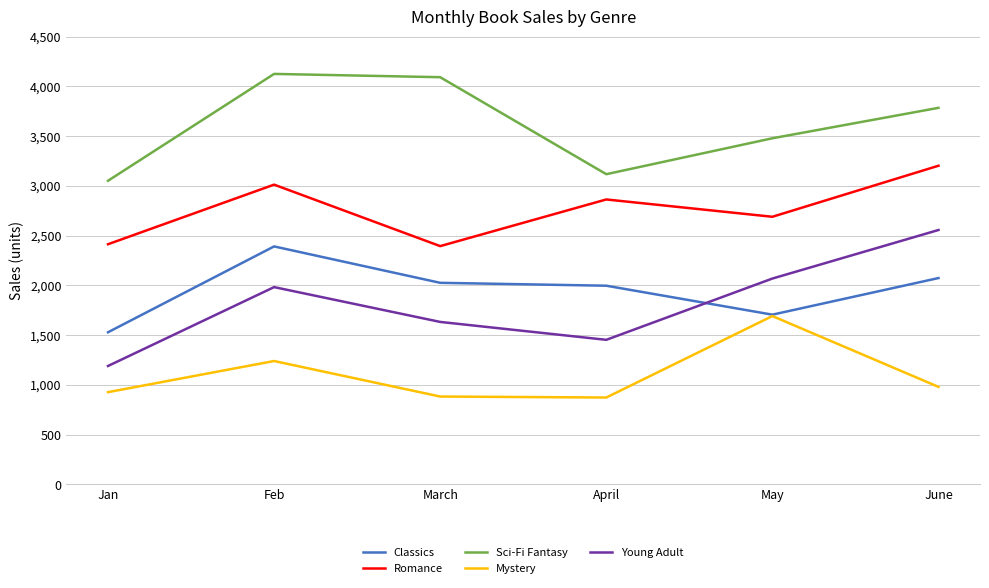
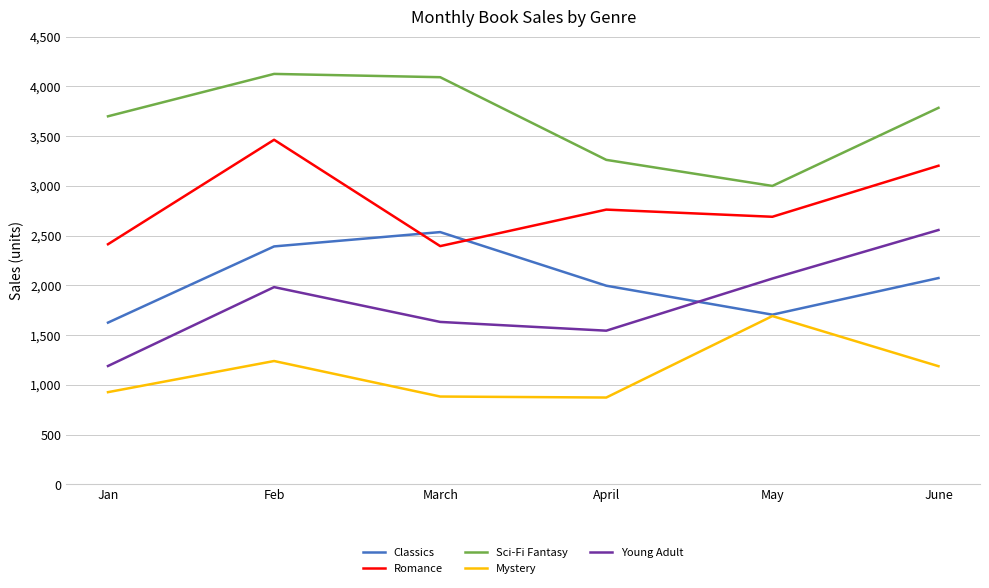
Classics, Jan: 1,500 -> 1,600
Sci-Fi Fantasy, Jan: 3,100 -> 3,700
Romance, Feb: 3,000 -> 3,500
Classics, March: 2,000 -> 2,500
Romance, April: 2,900 -> 2,800
Sci-Fi Fantasy, April: 3,100 -> 3,300
Young Adult, April: 1,450 -> 1,540
Sci-Fi Fantasy, May: 3,500 -> 3,000
Mystery, June: 1,000 -> 1,200
